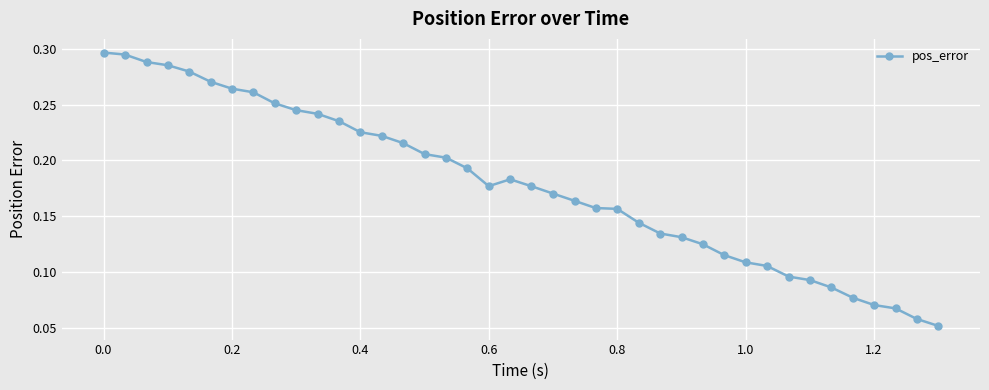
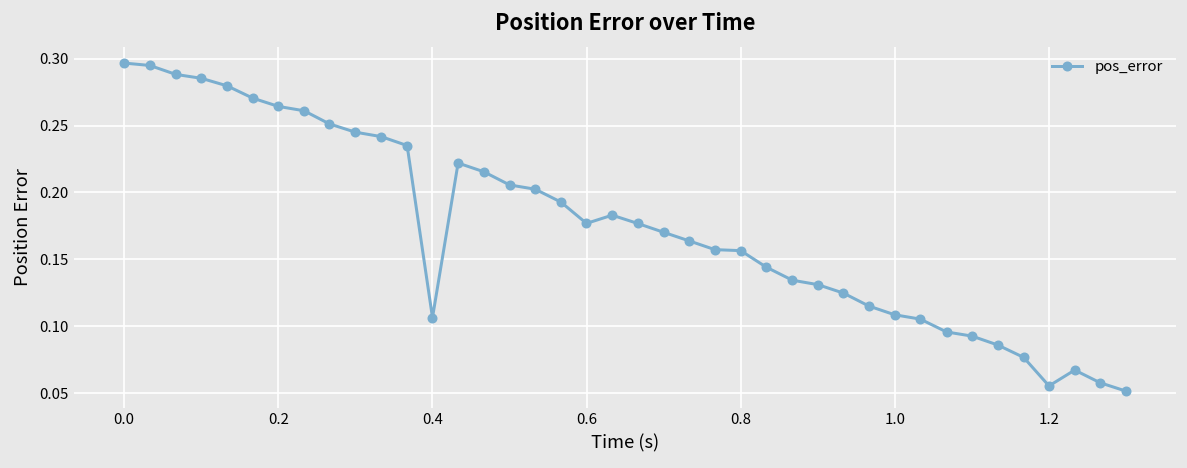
0.4: 0.225 -> 0.107
1.2: 0.070 -> 0.056
